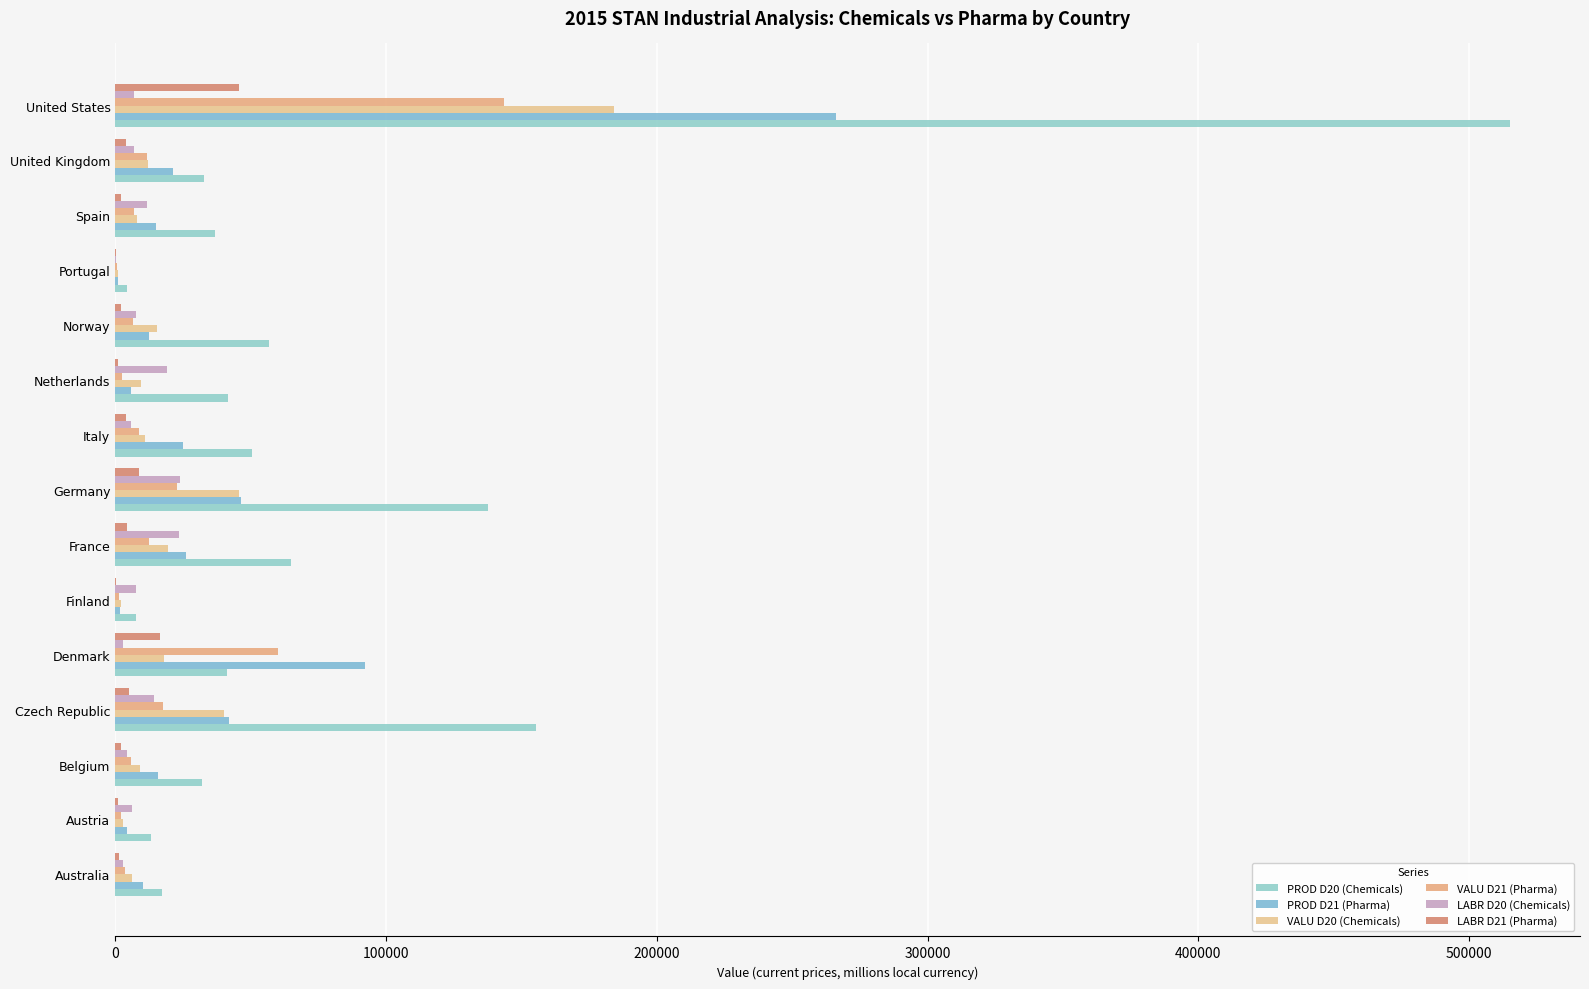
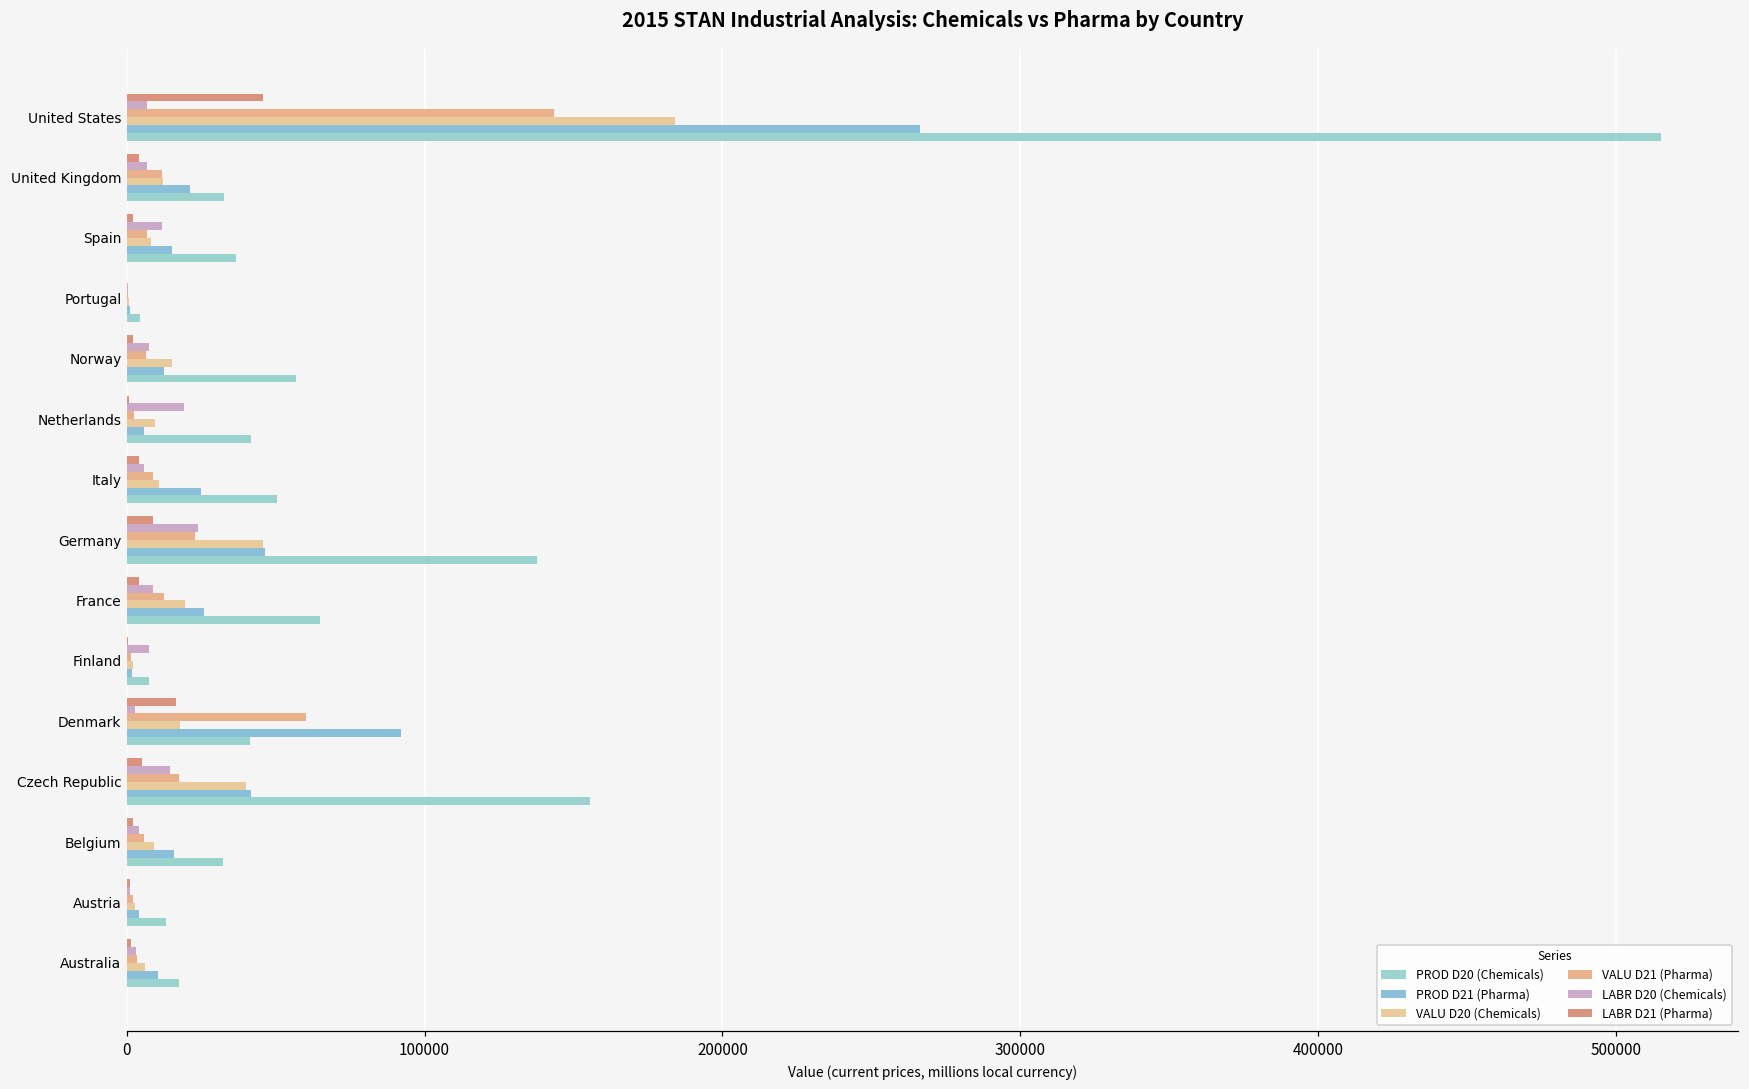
LABR D20 (Chemicals), France: 24000 -> 9000
LABR D20 (Chemicals), Austria: 6000 -> 1000
